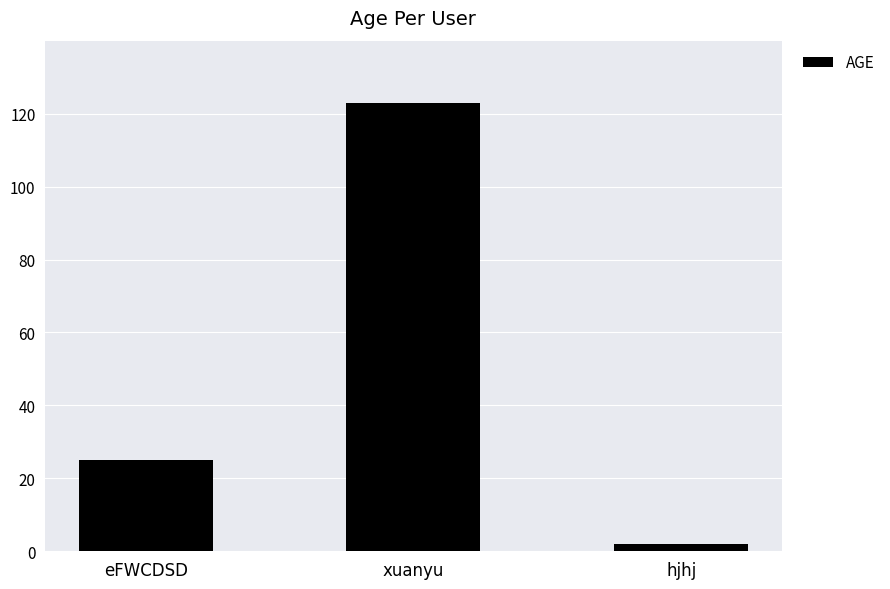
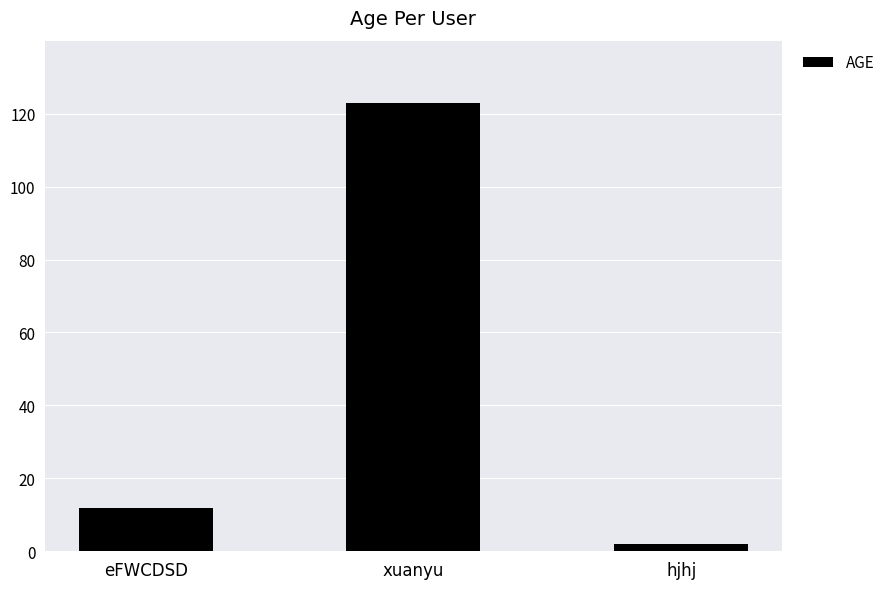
eFWCDSD: 25 -> 12
